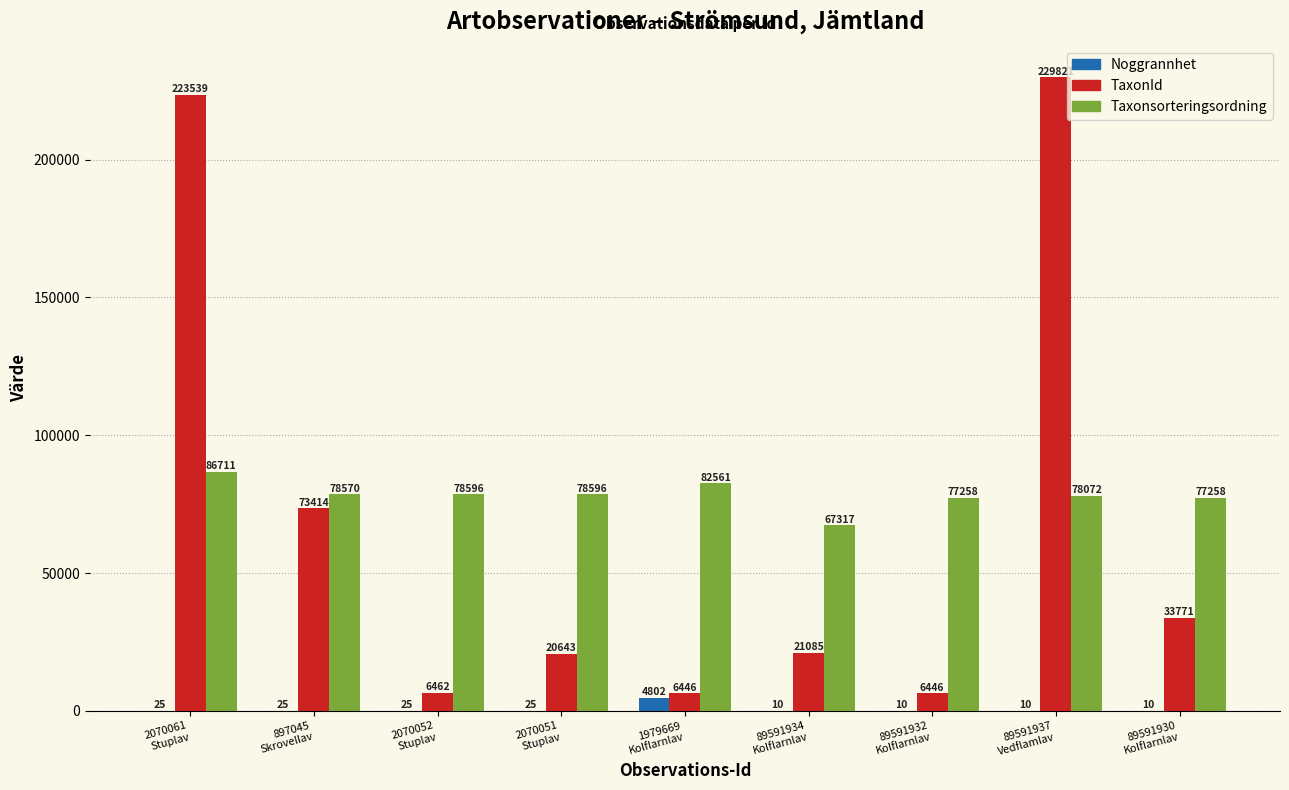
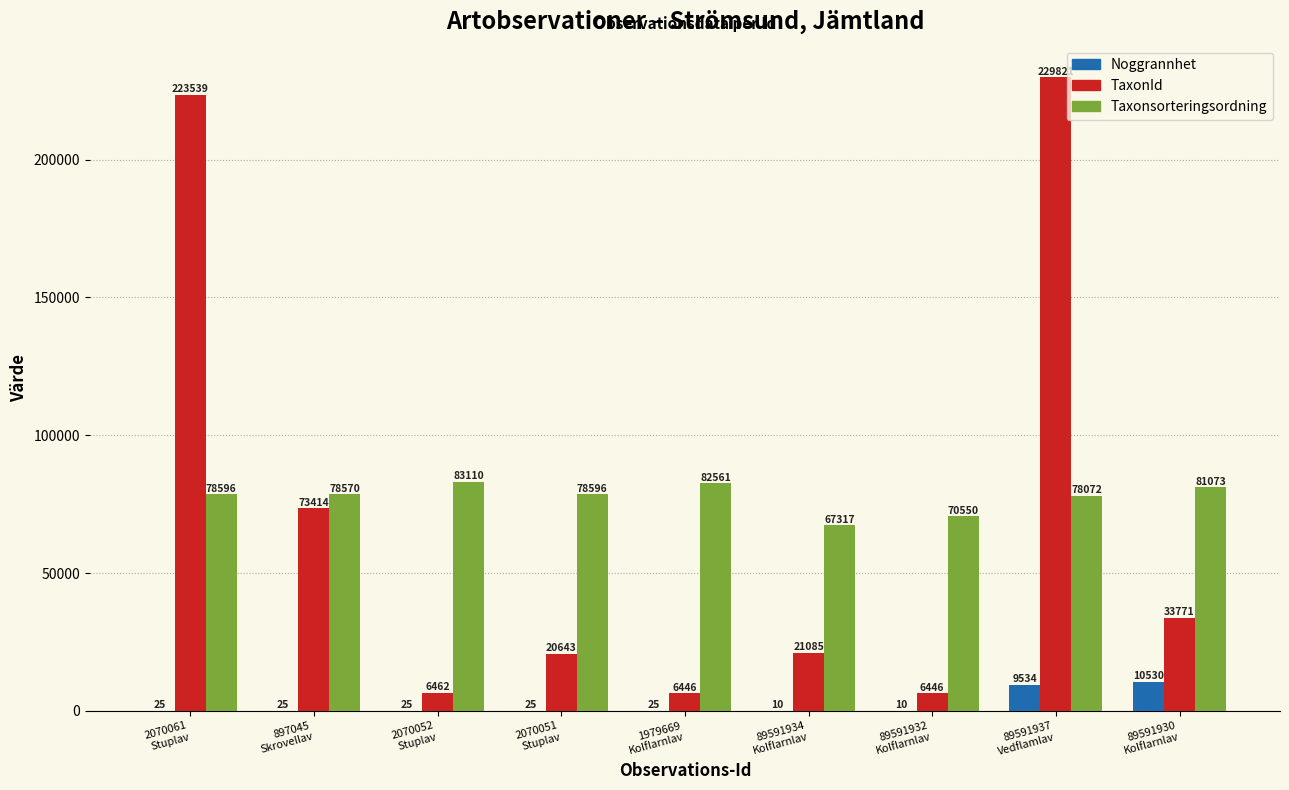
Taxonsorteringsordning, 2070061 Stuplav: 86711 -> 78596
Taxonsorteringsordning, 2070052 Stuplav: 78596 -> 83110
Noggrannhet, 1979669 Kolflarnlav: 4802 -> 25
Taxonsorteringsordning, 89591932 Kolflarnlav: 77258 -> 70550
Noggrannhet, 89591937 Vedflamlav: 10 -> 9534
Noggrannhet, 89591930 Kolflarnlav: 10 -> 10530
Taxonsorteringsordning, 89591930 Kolflarnlav: 77258 -> 81073
